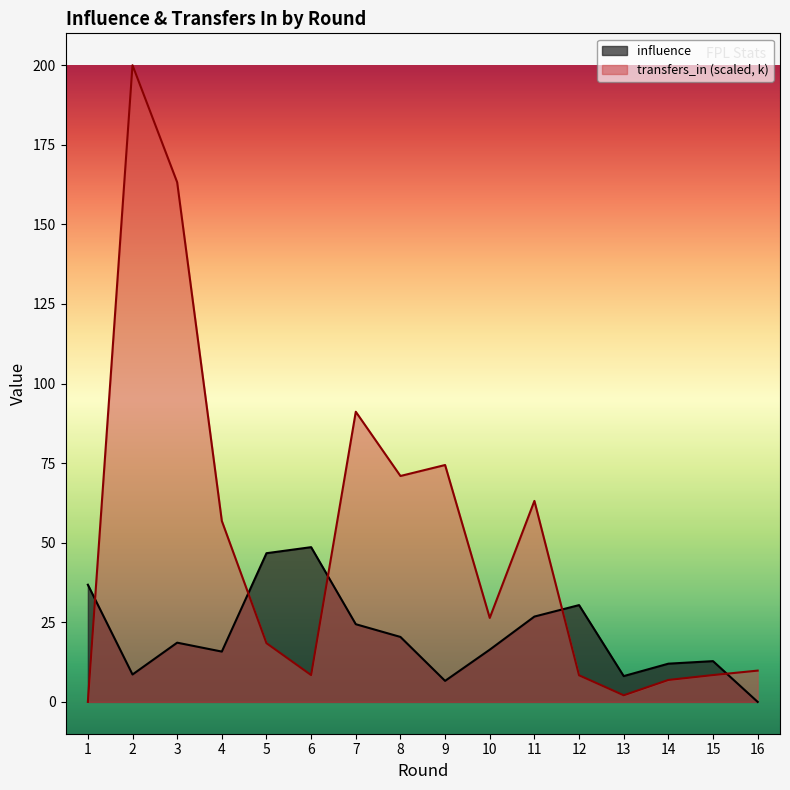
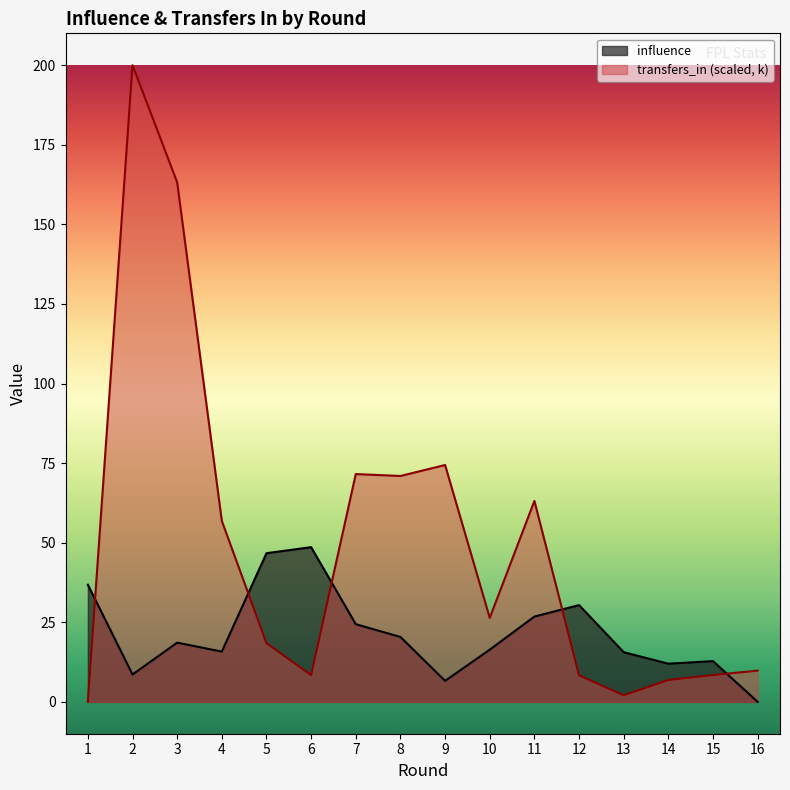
transfers_in (scaled, k), 7: 91 -> 72
influence, 13: 8 -> 16
